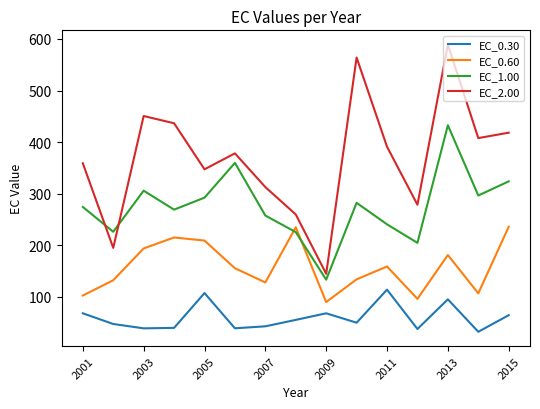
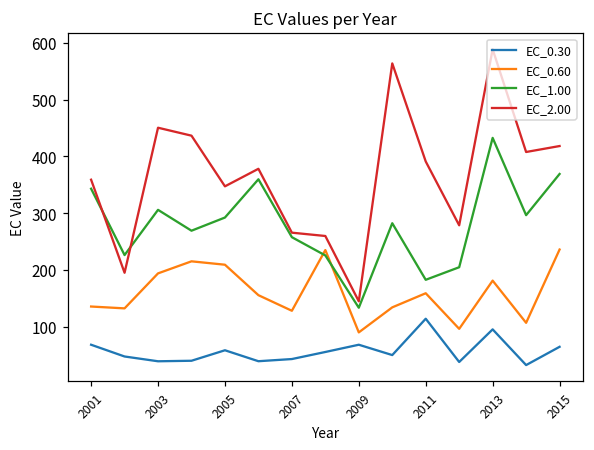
EC_0.60, 2001: 100 -> 140
EC_1.00, 2001: 270 -> 340
EC_0.30, 2005: 110 -> 60
EC_2.00, 2007: 310 -> 270
EC_1.00, 2011: 240 -> 180
EC_1.00, 2015: 320 -> 370
